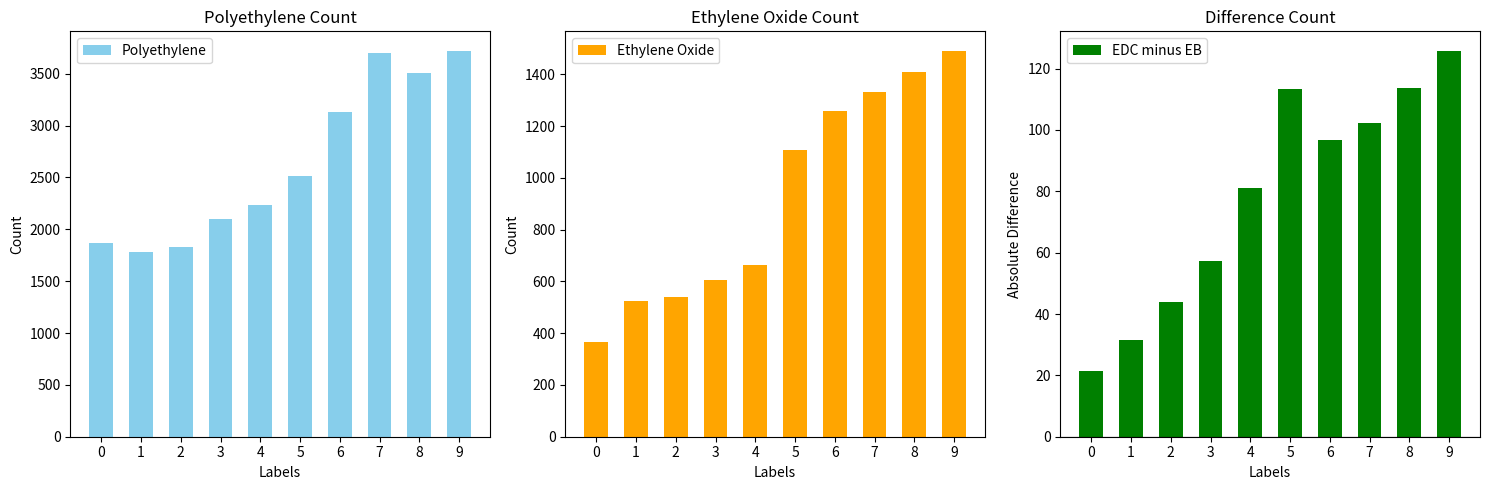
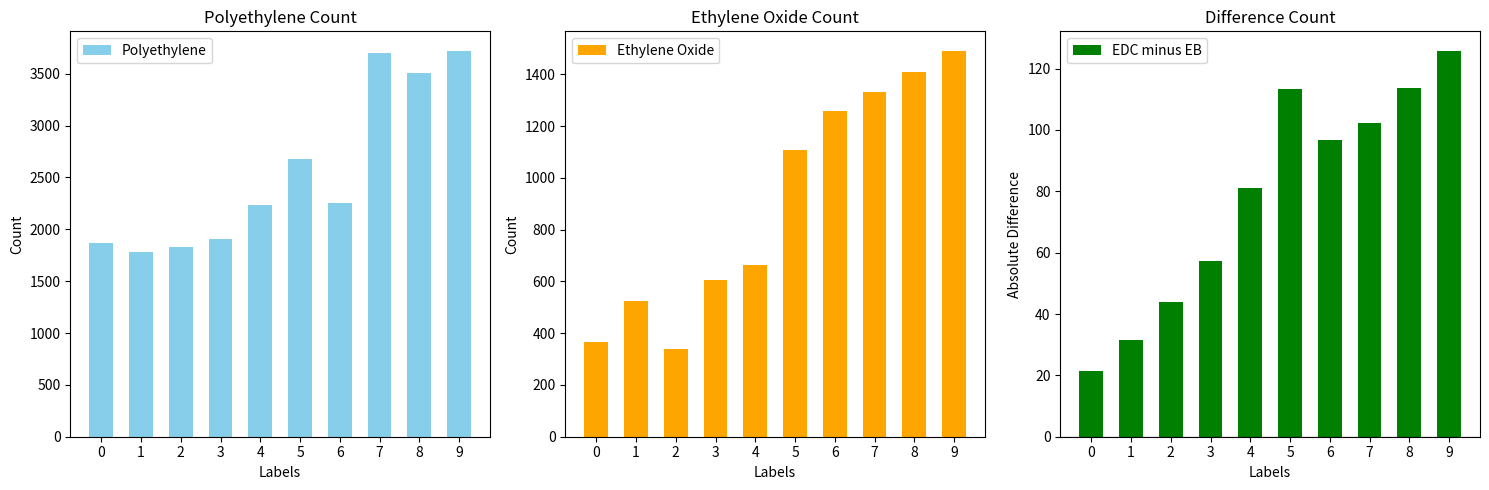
Polyethylene Count, 3: 2100 -> 1910
Polyethylene Count, 5: 2510 -> 2680
Polyethylene Count, 6: 3130 -> 2250
Ethylene Oxide Count, 2: 540 -> 340
